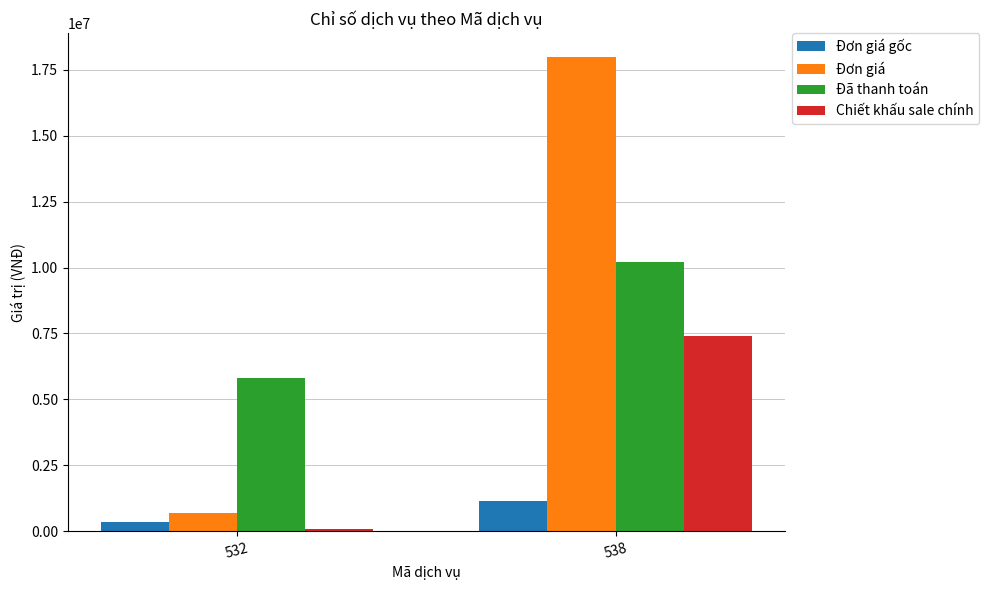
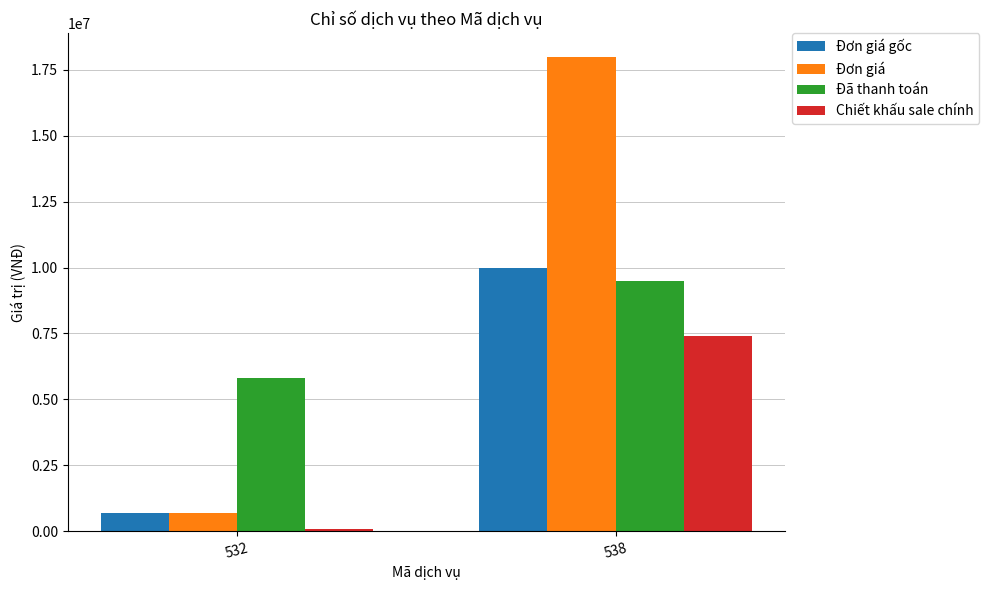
Đơn giá gốc, 532: 300000 -> 700000
Đơn giá gốc, 538: 1200000 -> 10000000
Đã thanh toán, 538: 10200000 -> 9500000
